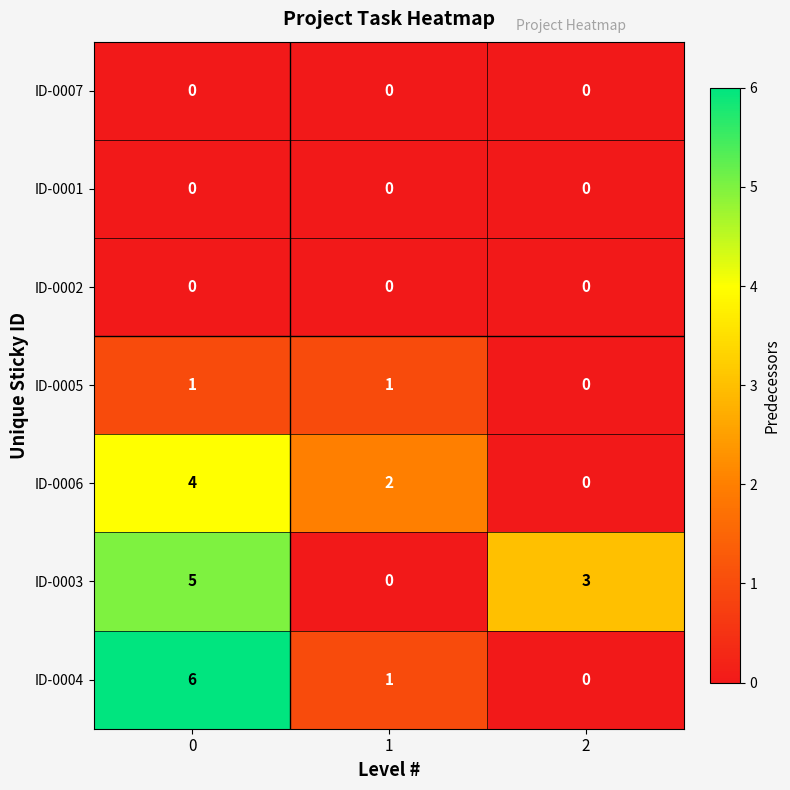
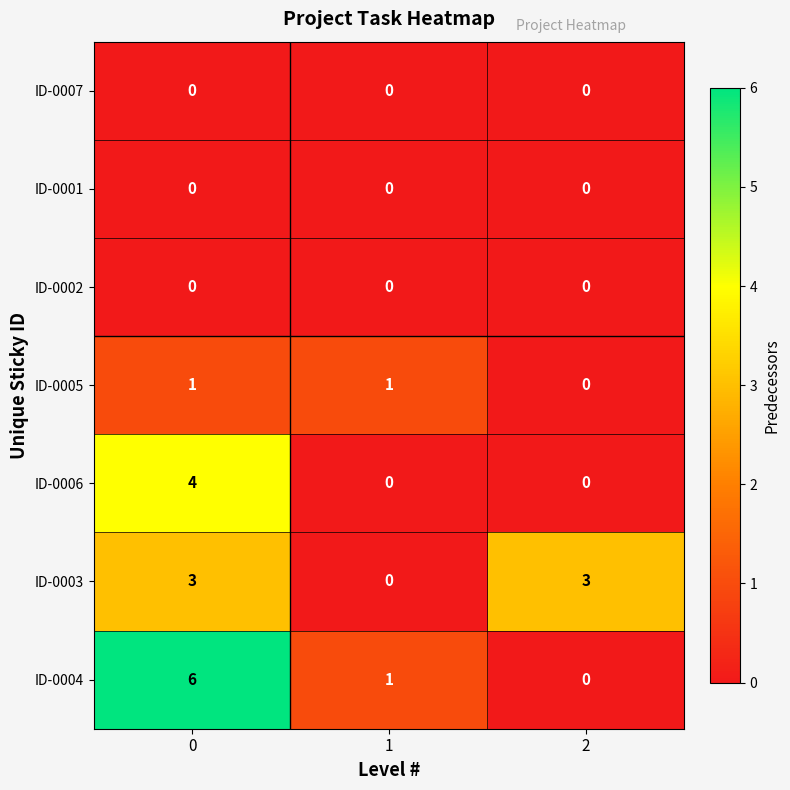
ID-0006, 1: 2 -> 0
ID-0003, 0: 5 -> 3
